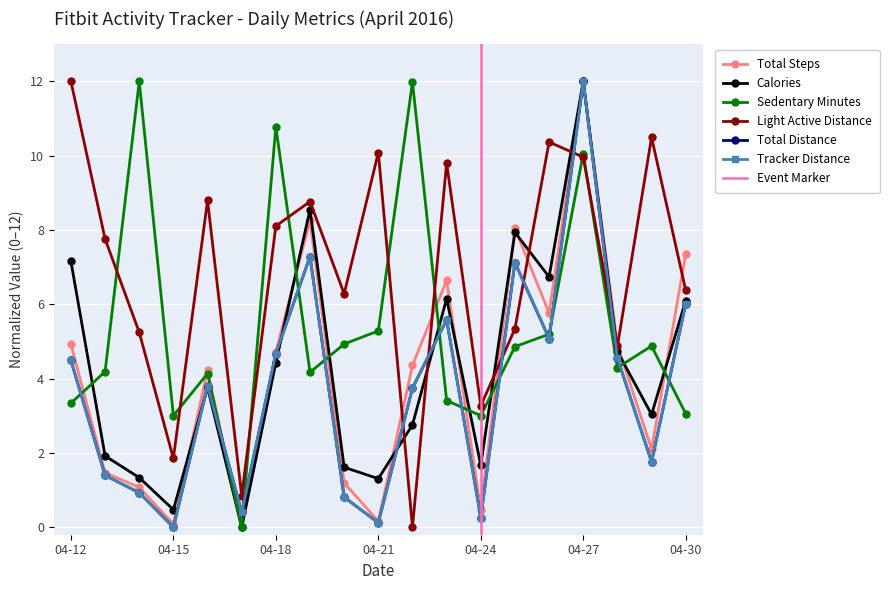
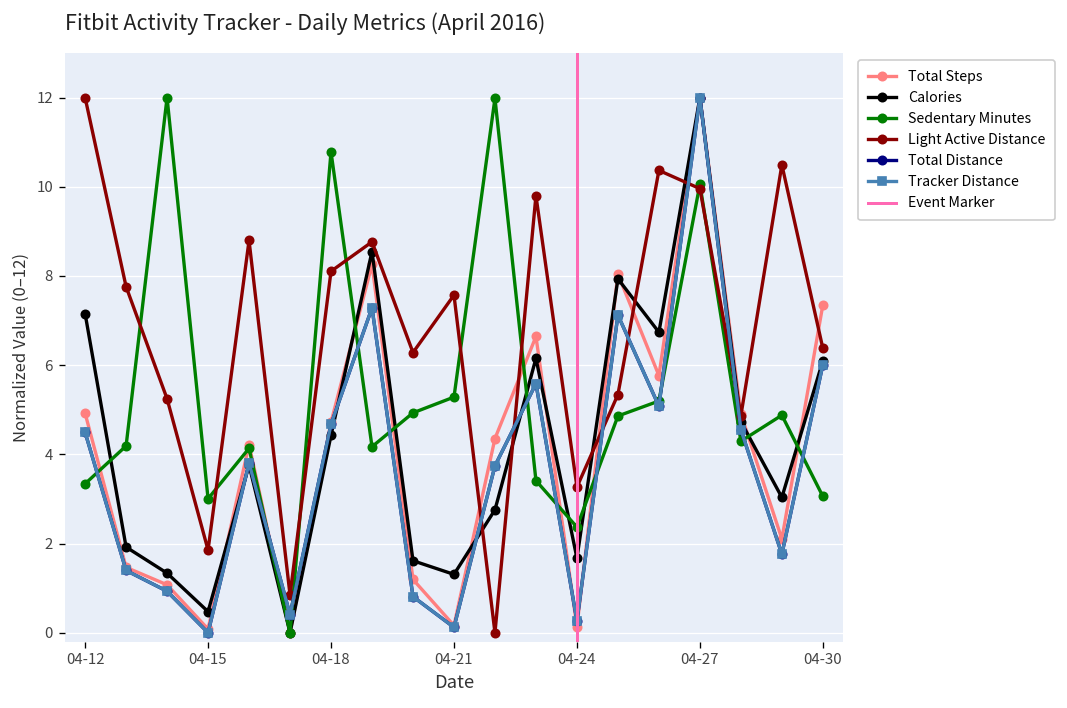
Light Active Distance, 04-21: 10.1 -> 7.6
Total Steps, 04-24: 0.5 -> 0.1
Sedentary Minutes, 04-24: 3.0 -> 2.4
